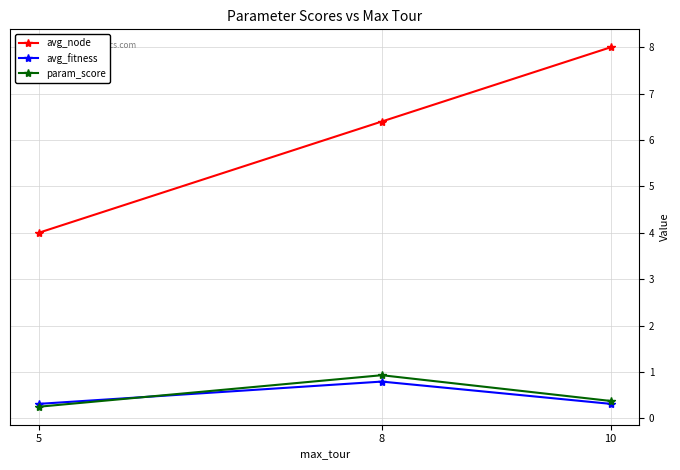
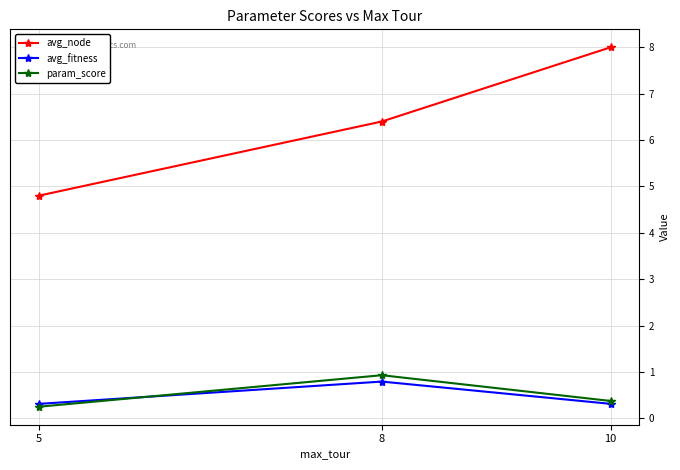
avg_node, 5: 4.0 -> 4.8
